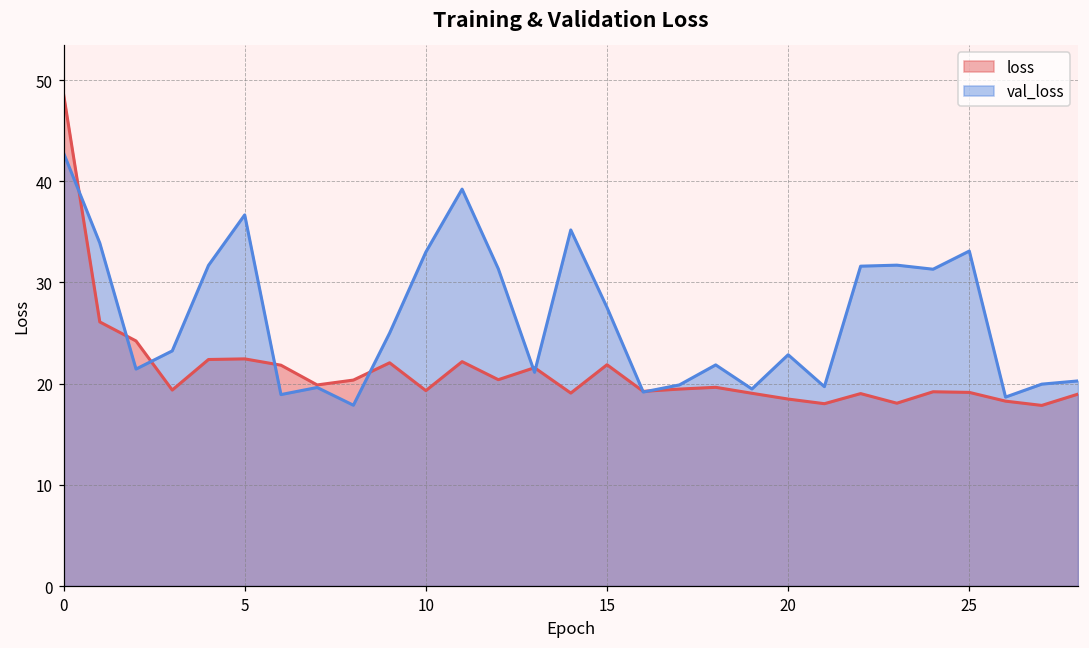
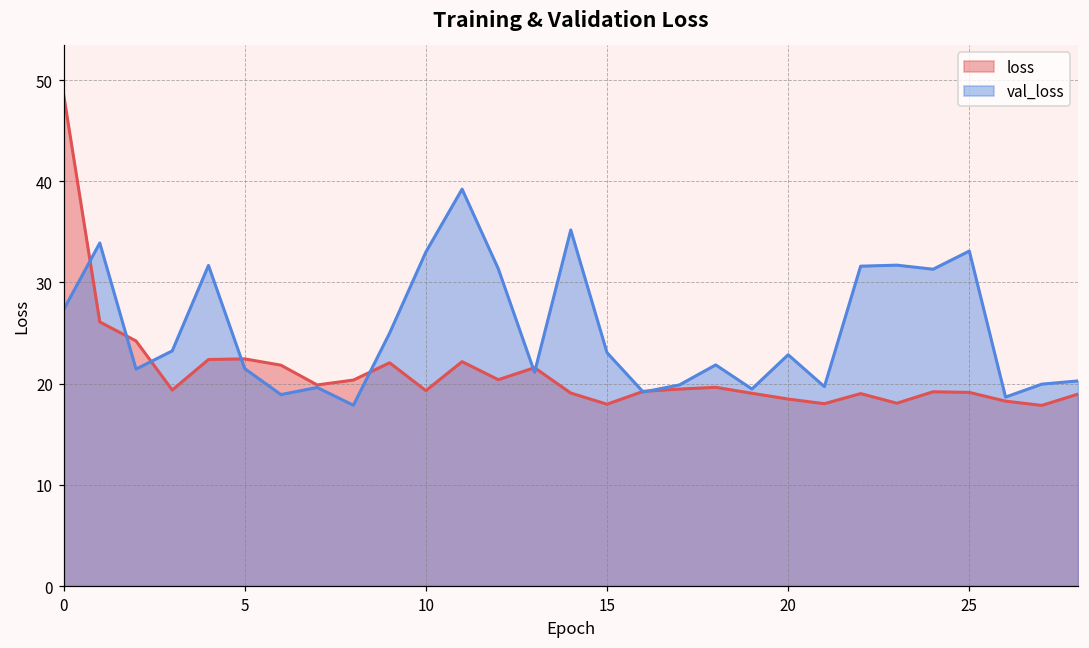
val_loss, 0: 43 -> 27
val_loss, 5: 37 -> 21
loss, 15: 22 -> 18
val_loss, 15: 28 -> 23
